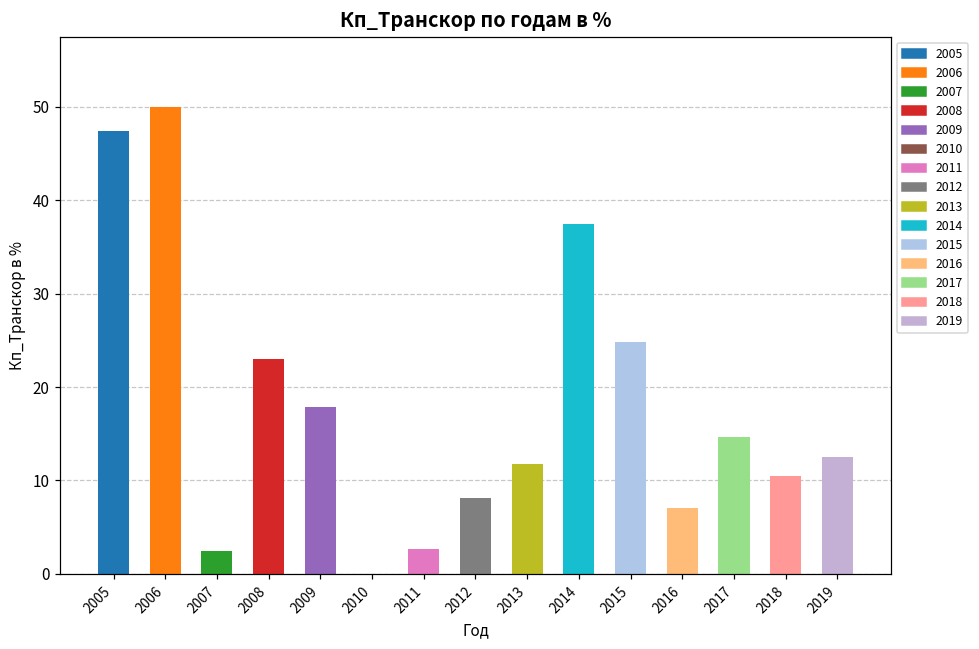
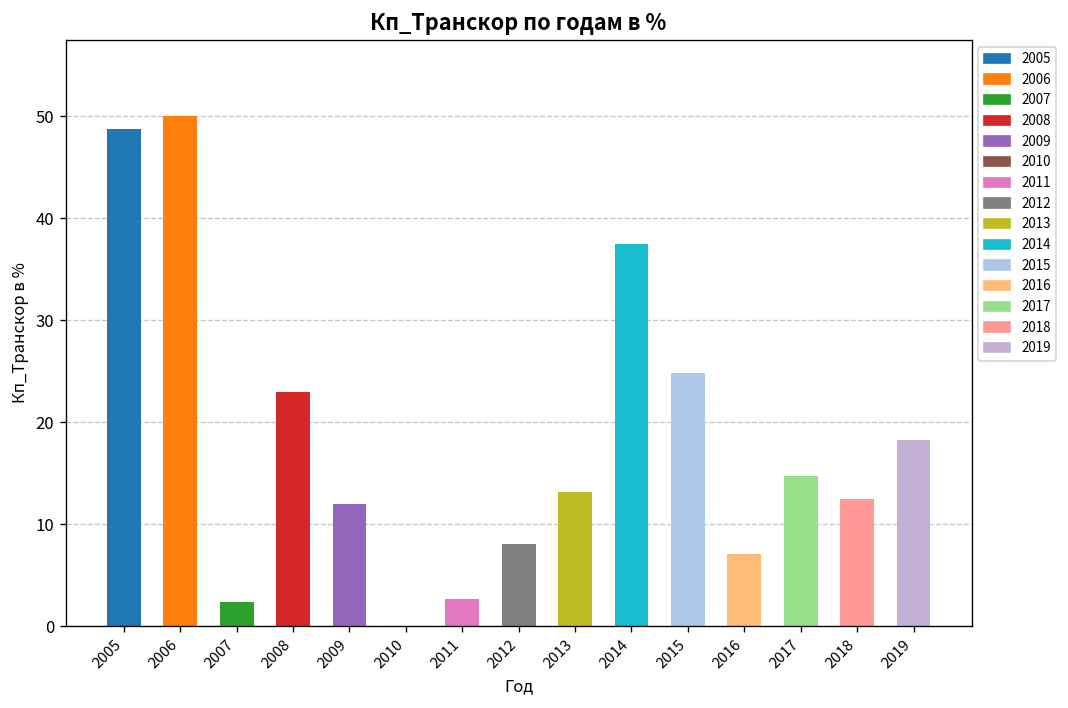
2005: 47 -> 49
2009: 18 -> 12
2013: 12 -> 13
2018: 11 -> 13
2019: 13 -> 18
